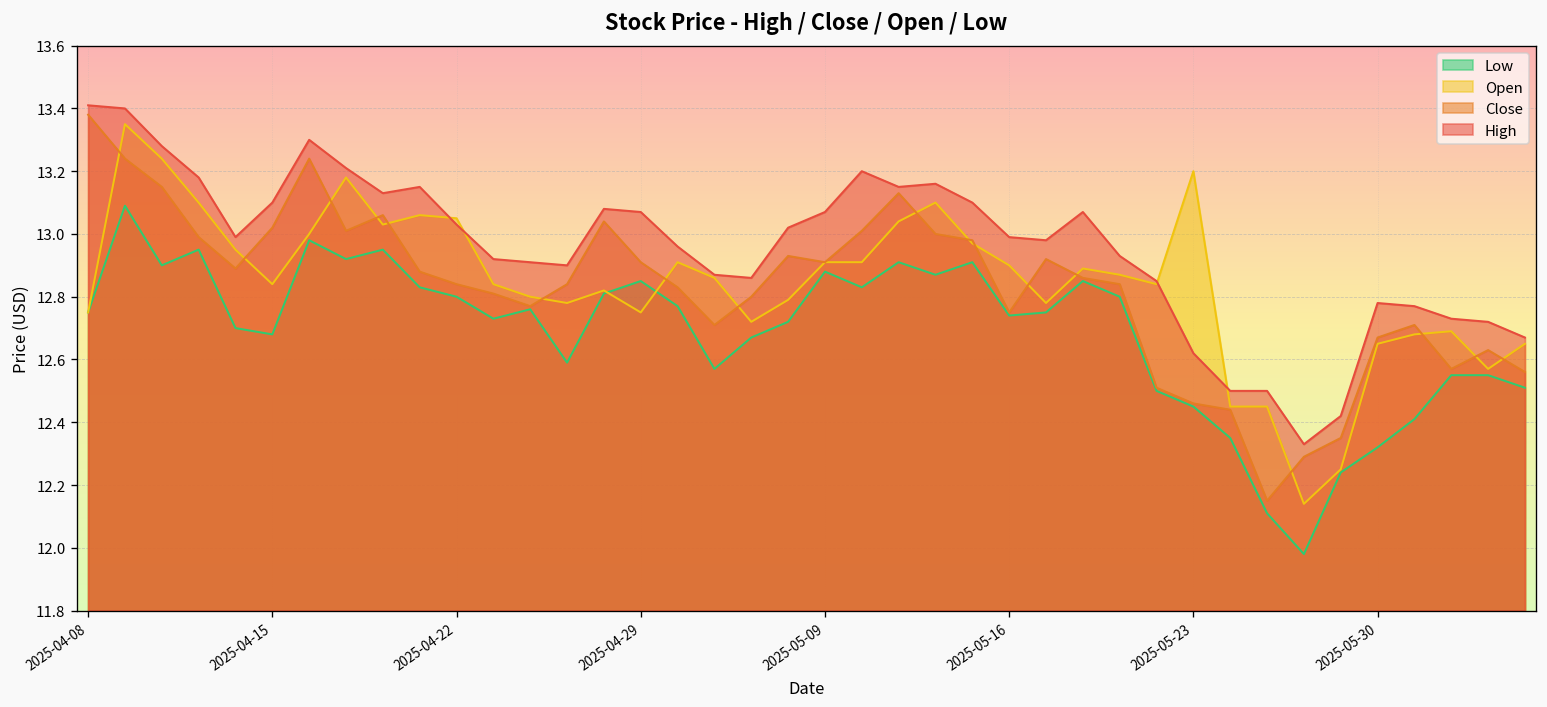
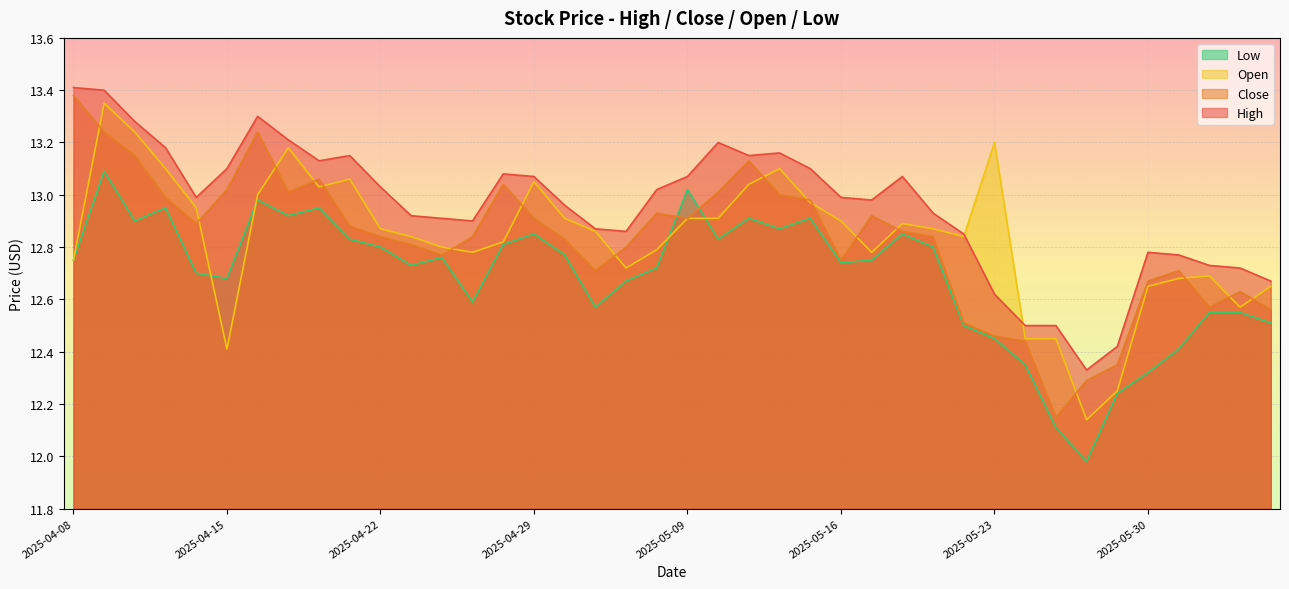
Open, 2025-04-15: 12.84 -> 12.41
Open, 2025-04-22: 13.05 -> 12.87
Open, 2025-04-29: 12.75 -> 13.05
Low, 2025-05-09: 12.88 -> 13.02
